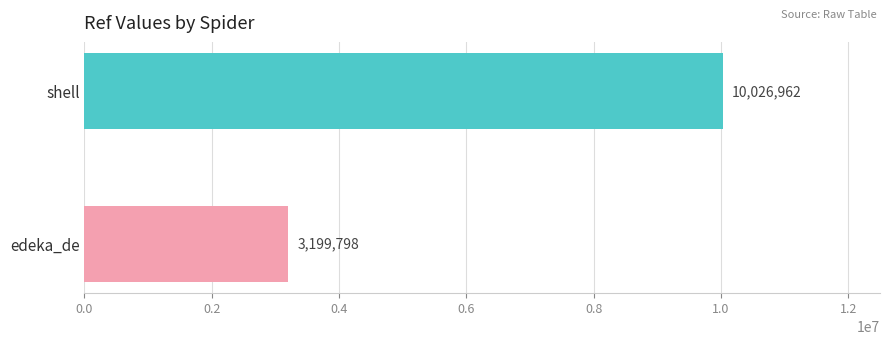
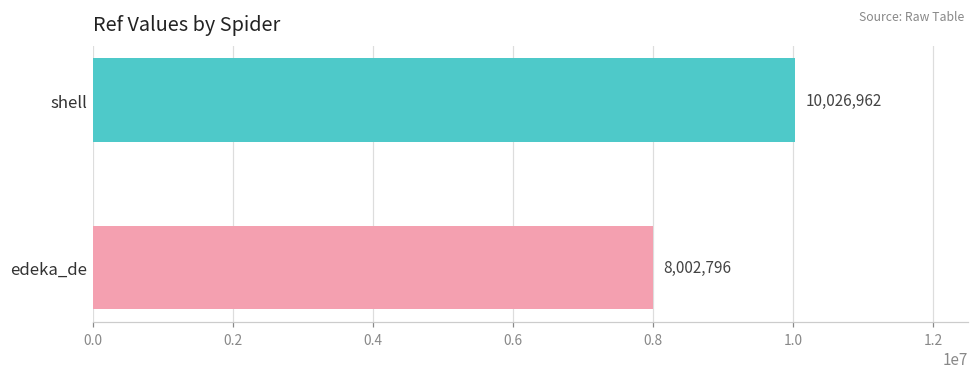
edeka_de: 3,199,798 -> 8,002,796
